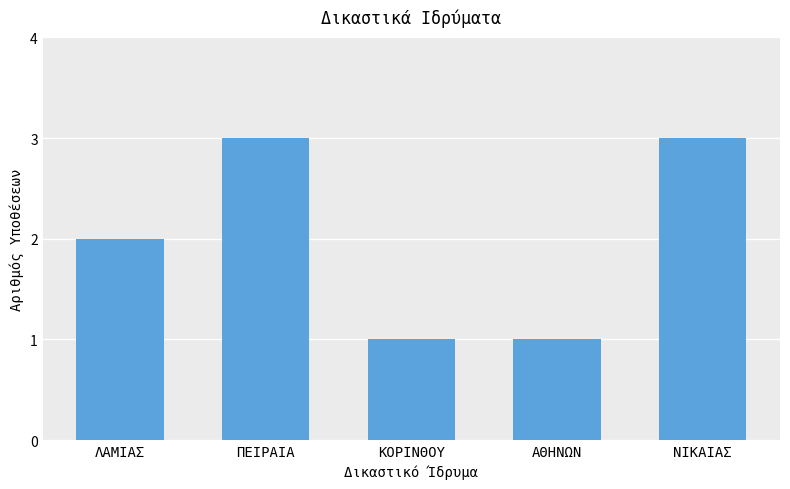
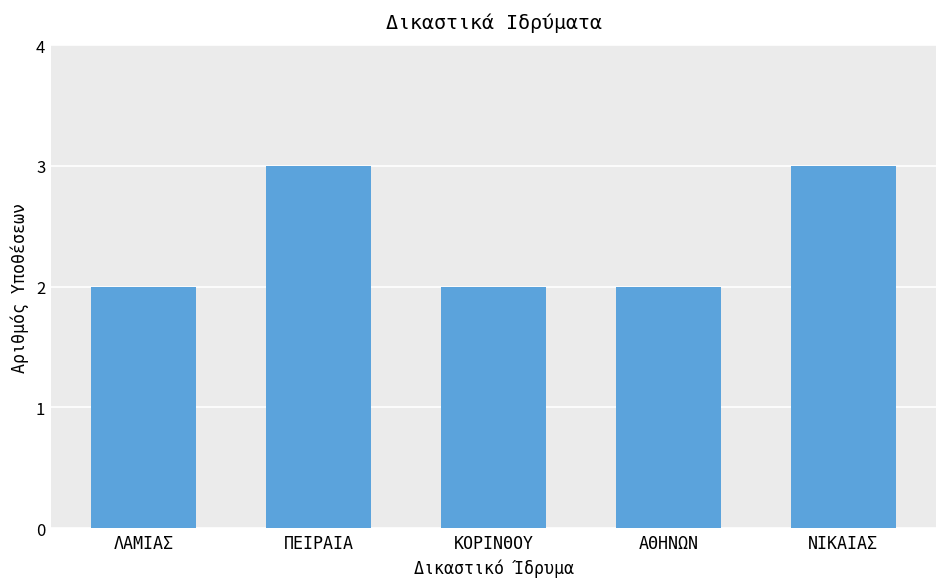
ΚΟΡΙΝΘΟΥ: 1 -> 2
ΑΘΗΝΩΝ: 1 -> 2
